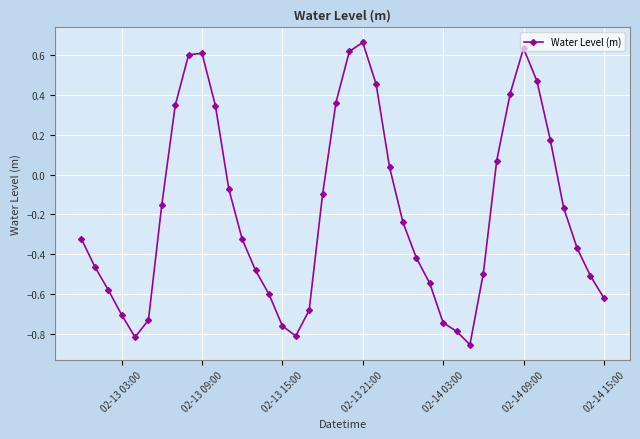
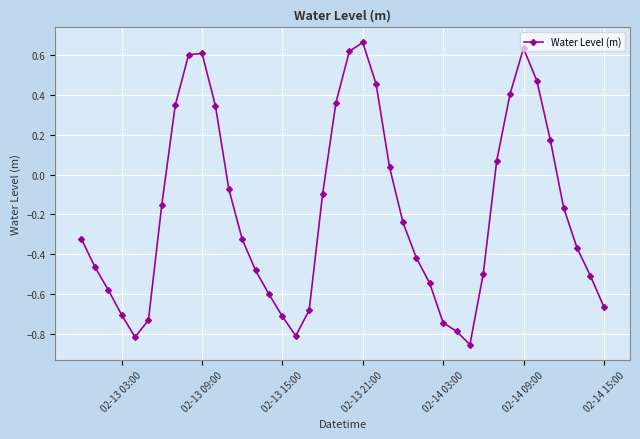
02-13 15:00: -0.76 -> -0.71
02-14 15:00: -0.62 -> -0.66
